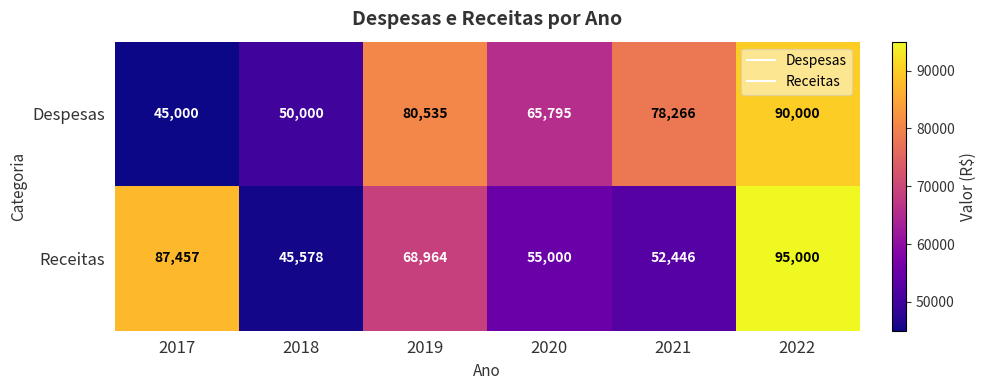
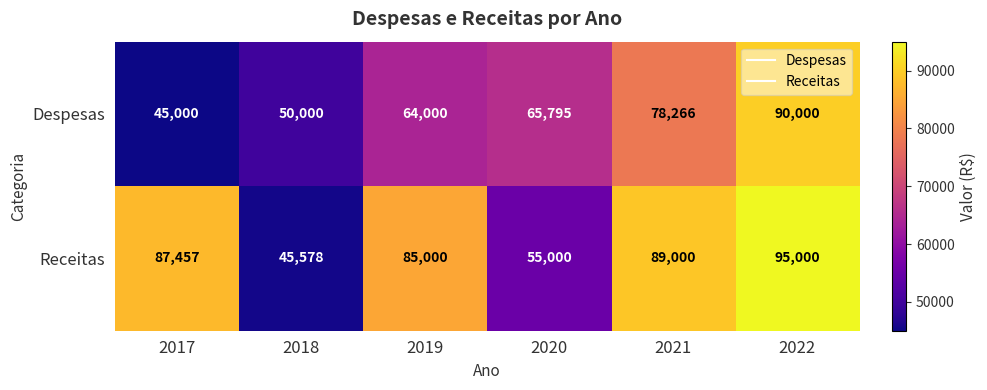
Despesas, 2019: 80,535 -> 64,000
Receitas, 2019: 68,964 -> 85,000
Receitas, 2021: 52,446 -> 89,000
